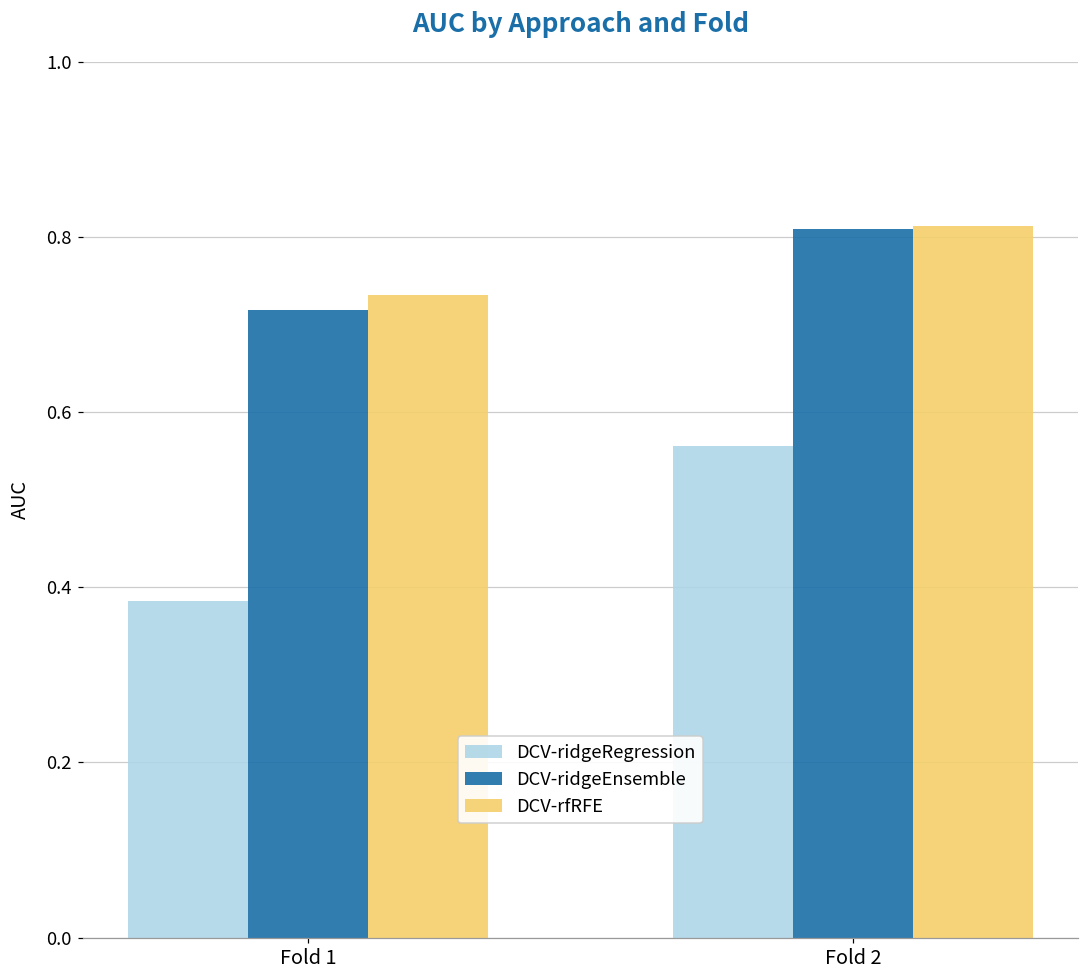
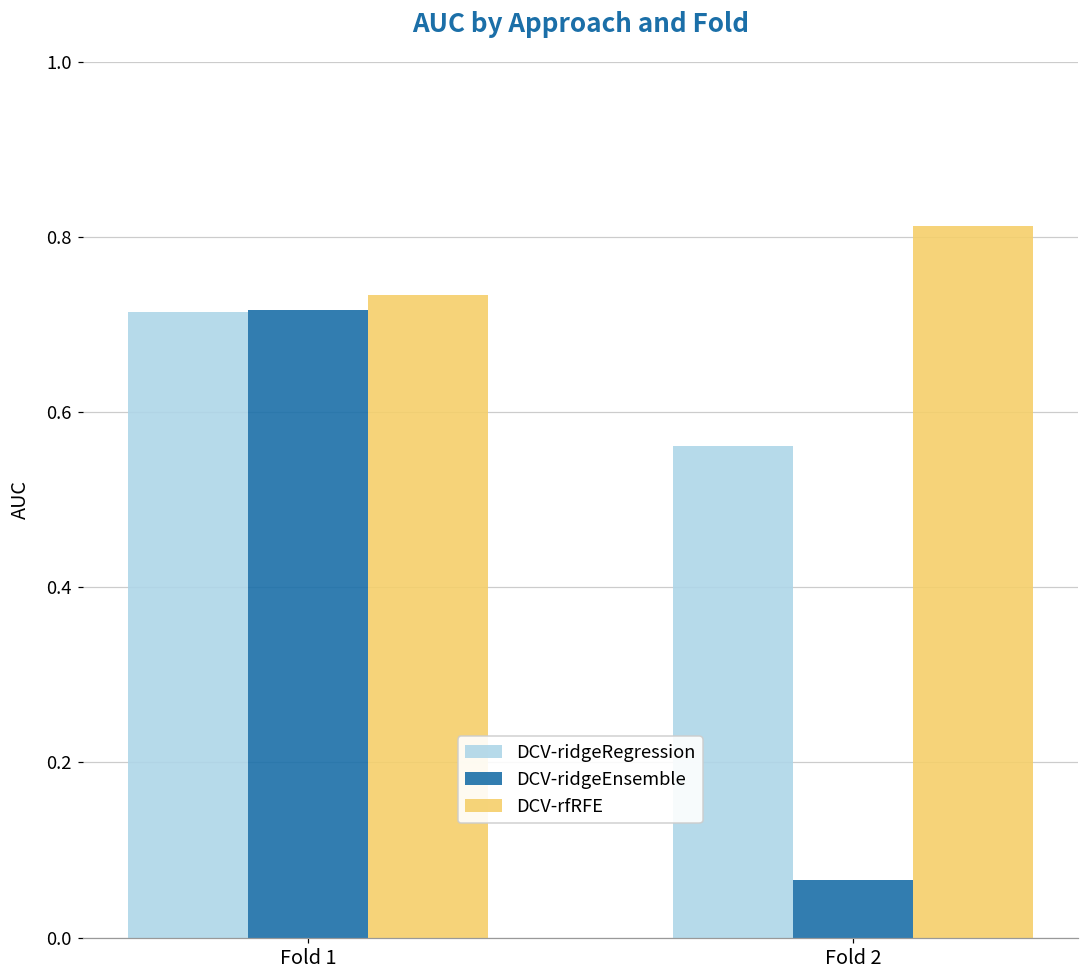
DCV-ridgeRegression, Fold 1: 0.38 -> 0.72
DCV-ridgeEnsemble, Fold 2: 0.81 -> 0.07
